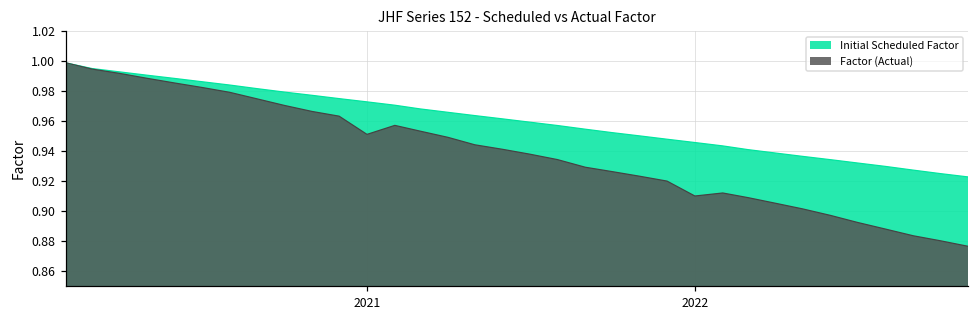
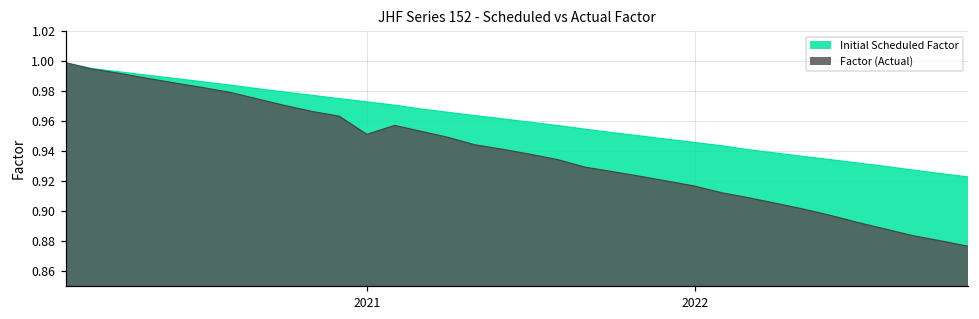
Factor (Actual), 2022: 0.910 -> 0.917
